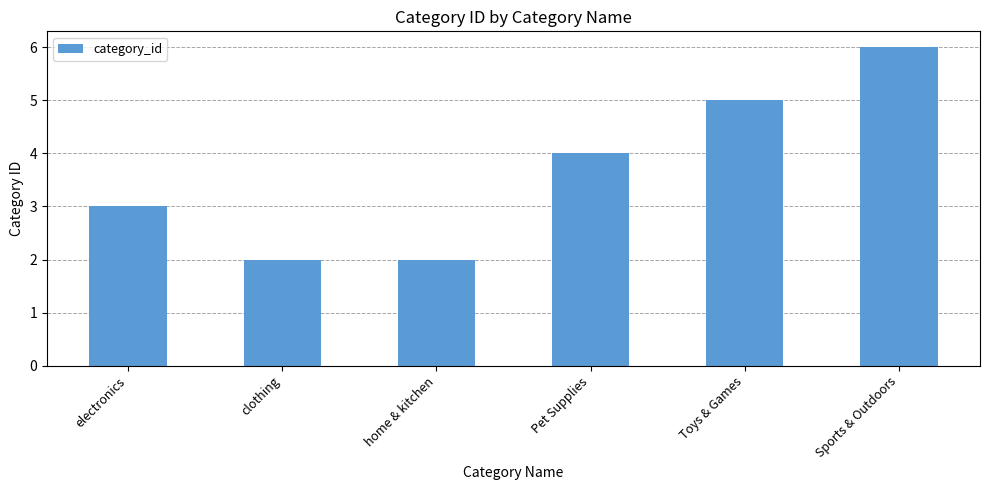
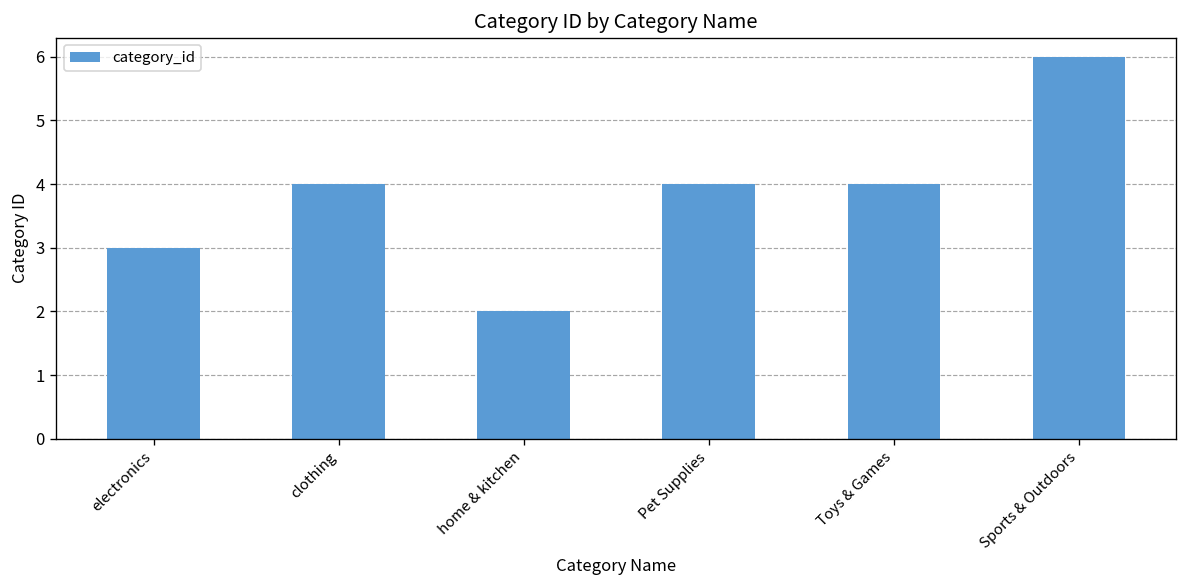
clothing: 2 -> 4
Toys & Games: 5 -> 4
